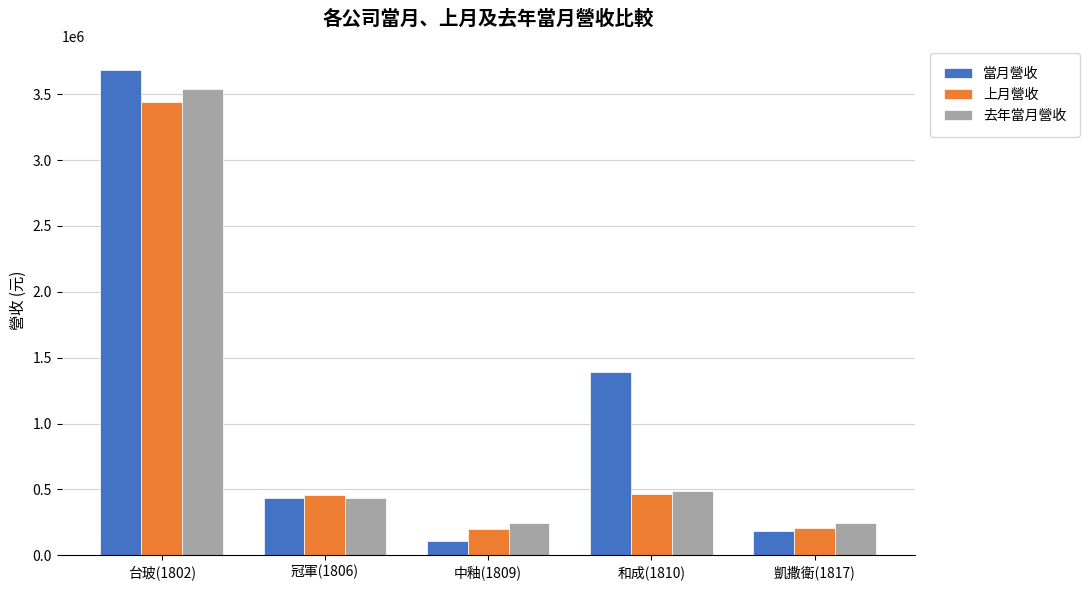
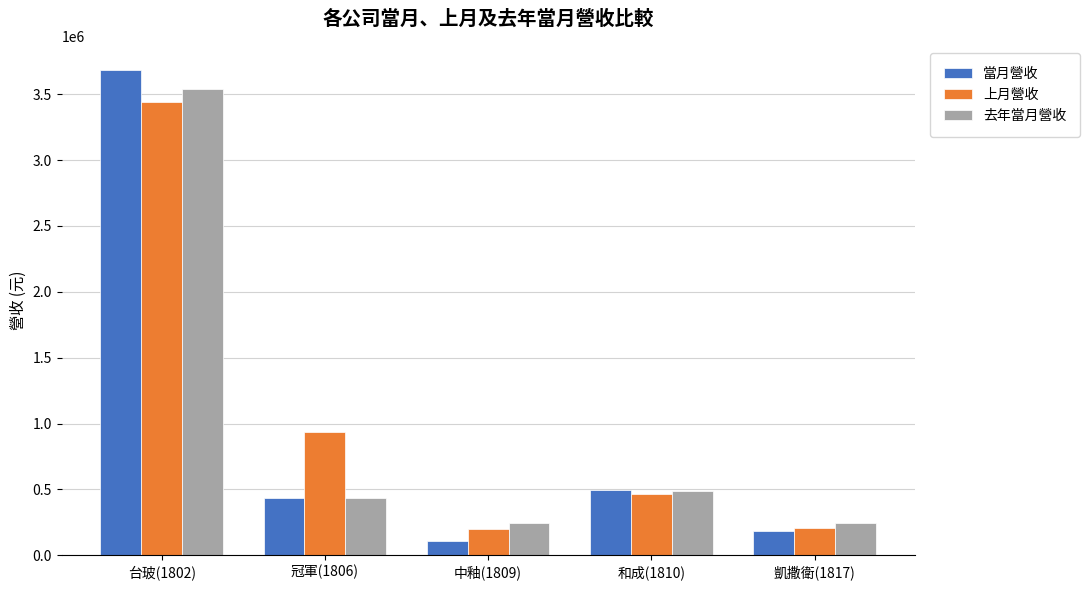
上月營收, 冠軍(1806): 460000 -> 940000
當月營收, 和成(1810): 1390000 -> 500000
